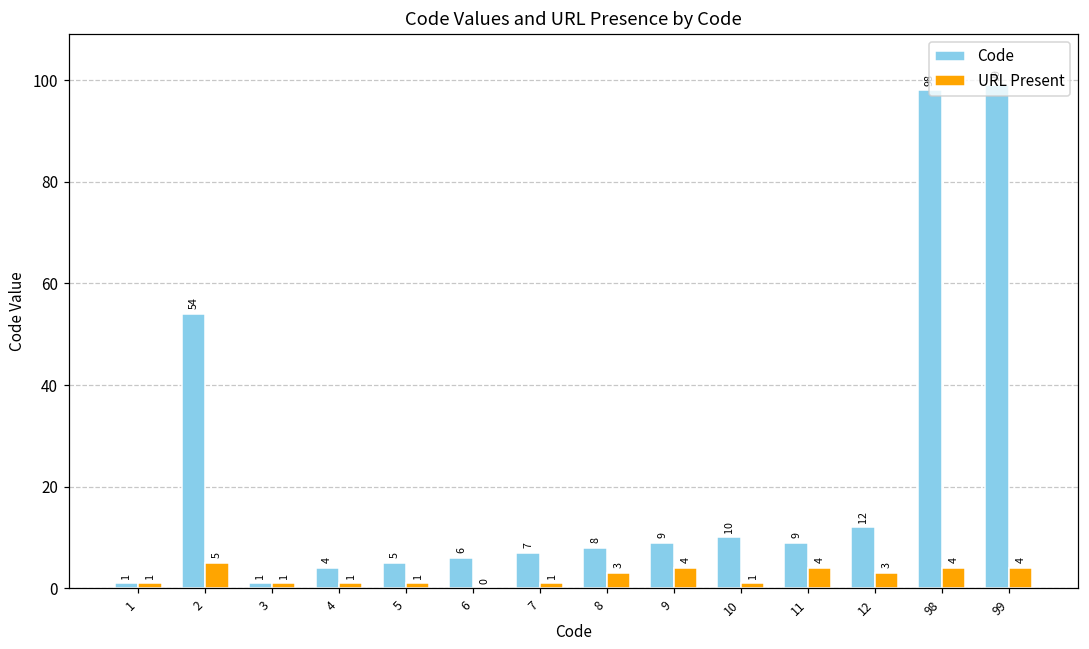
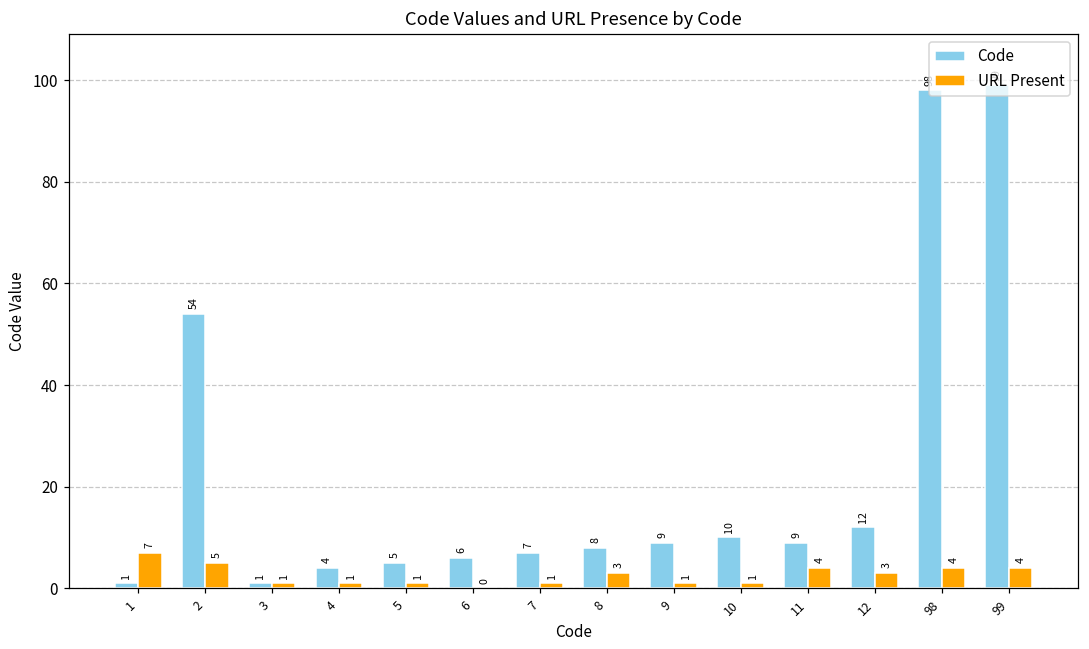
URL Present, 1: 1 -> 7
URL Present, 9: 4 -> 1
